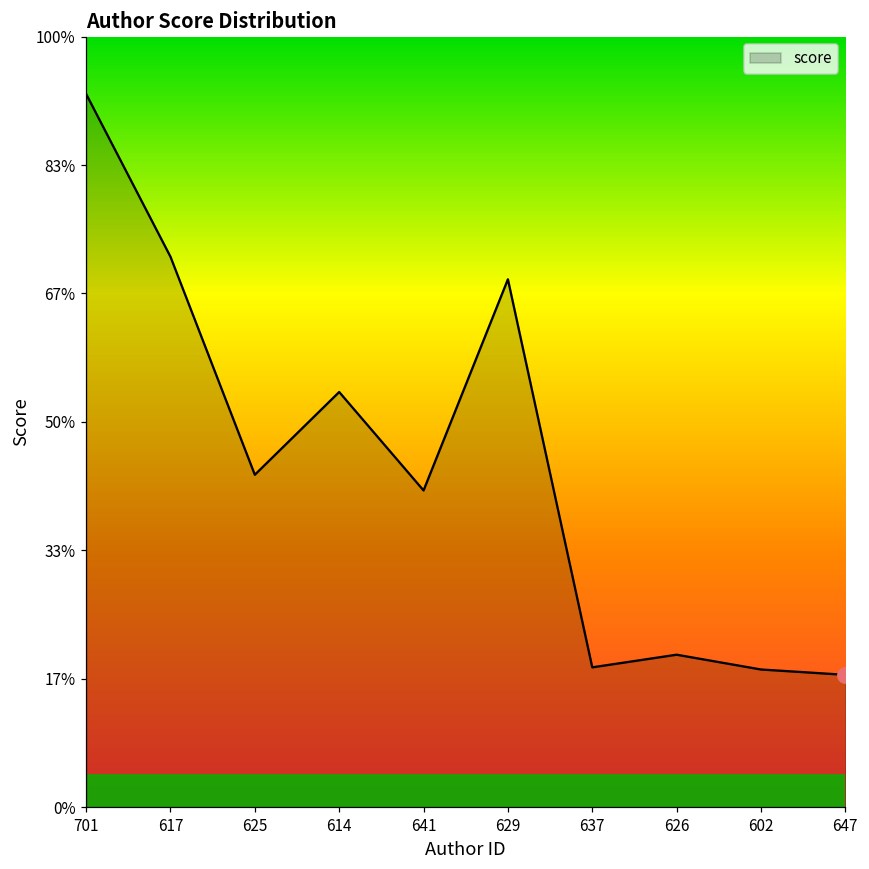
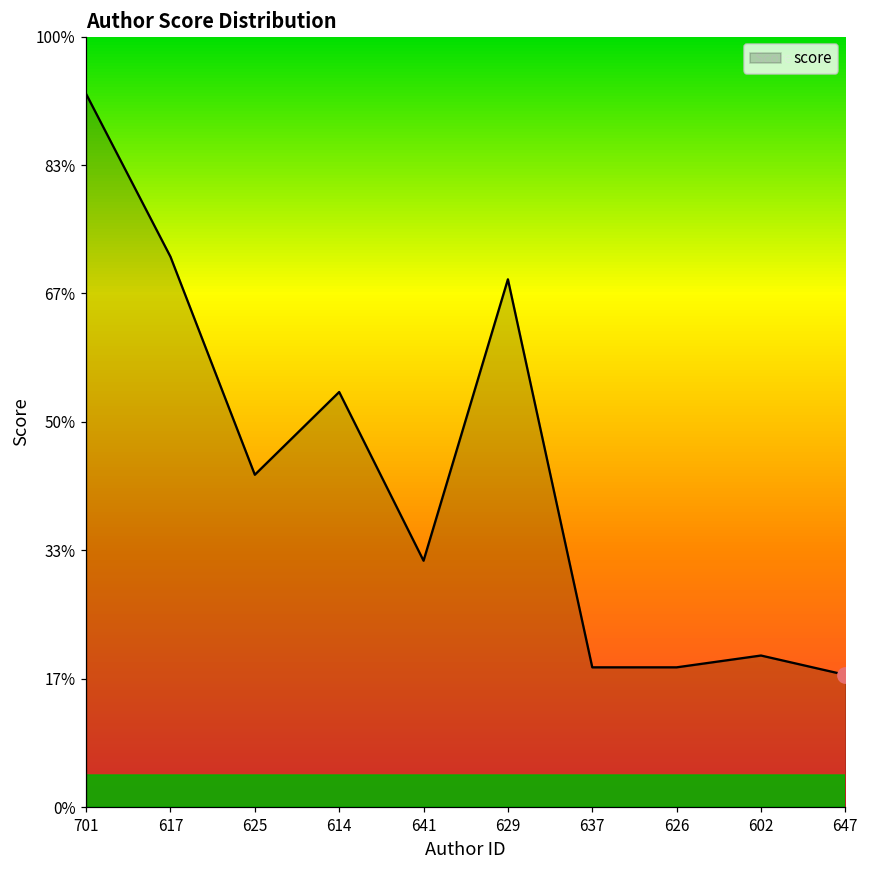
score, 641: 41% -> 32%
score, 626: 20% -> 18%
score, 602: 18% -> 20%
